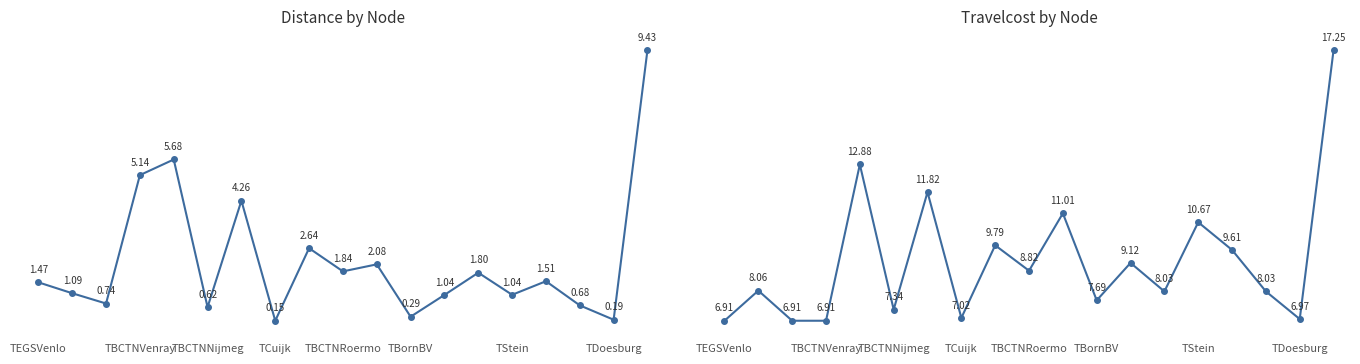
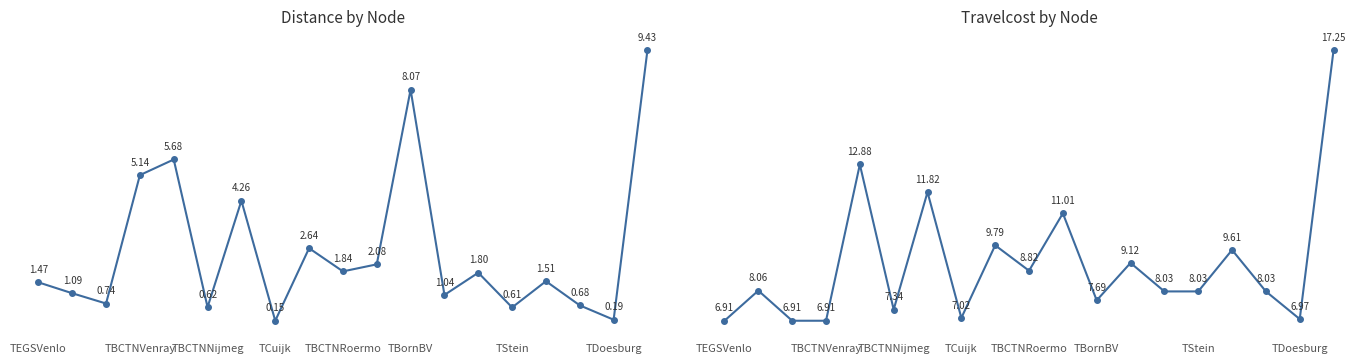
Distance by Node, TBornBV: 0.29 -> 8.07
Distance by Node, TStein: 1.04 -> 0.61
Travelcost by Node, TStein: 10.67 -> 8.03
